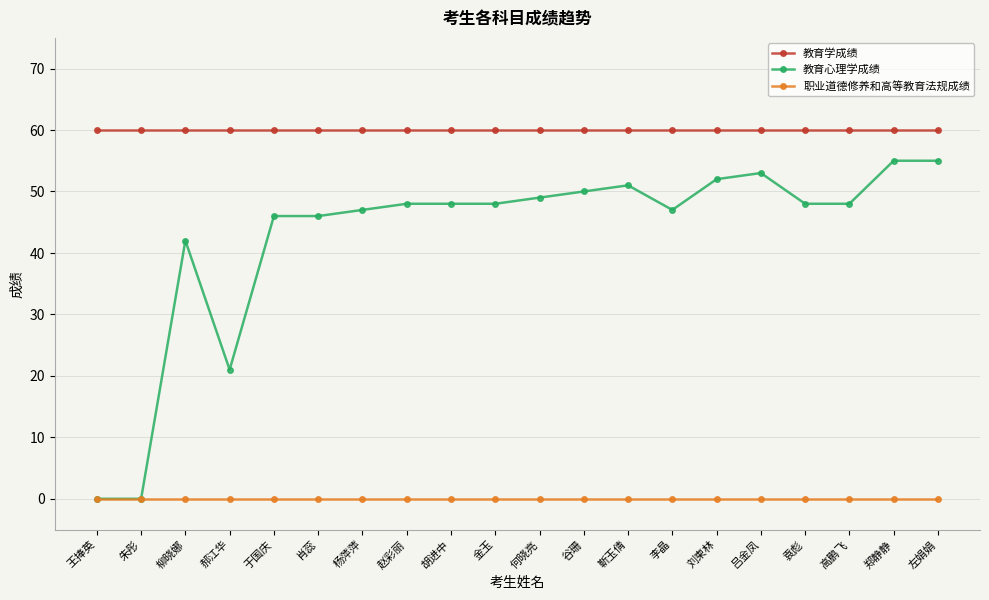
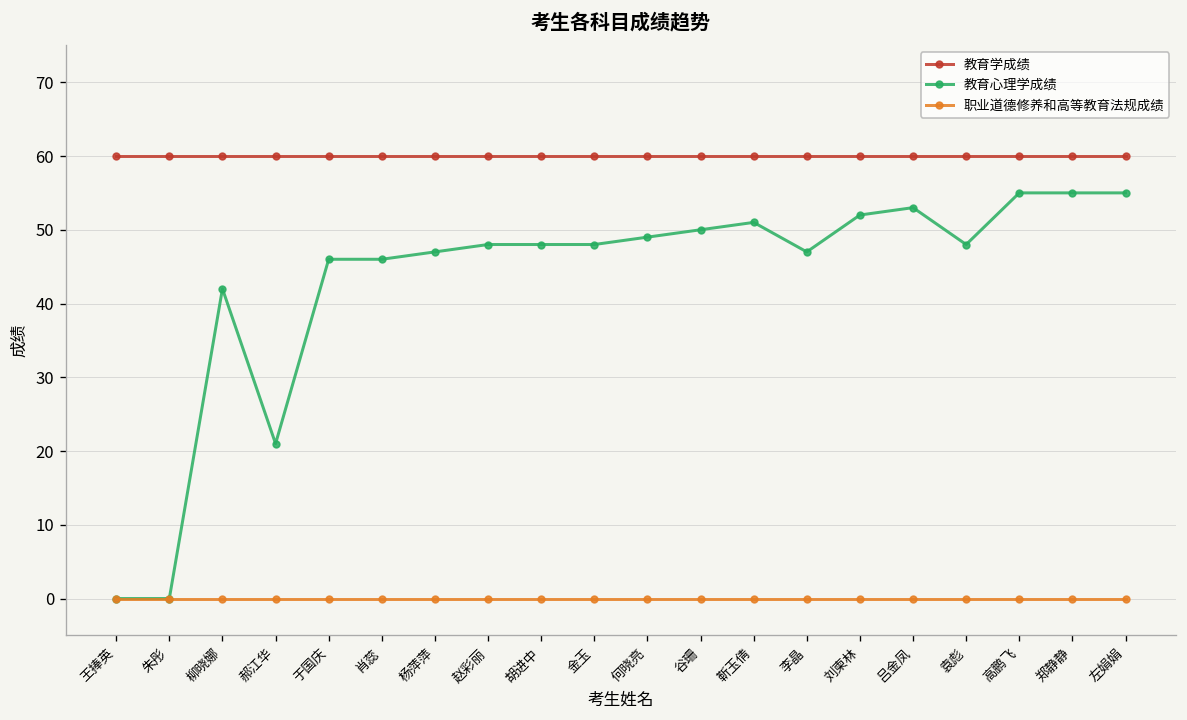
教育心理学成绩, 高鹏飞: 48 -> 55
